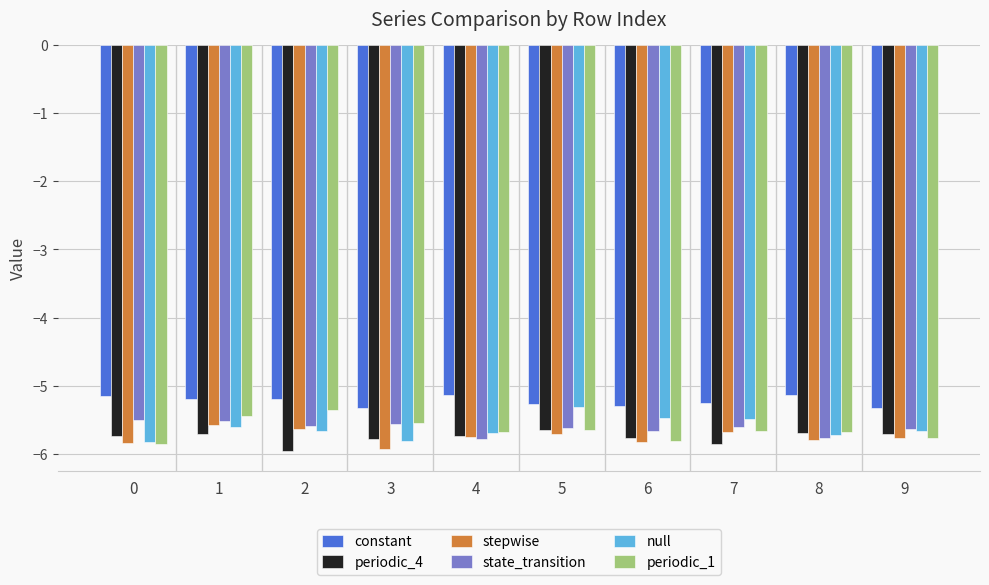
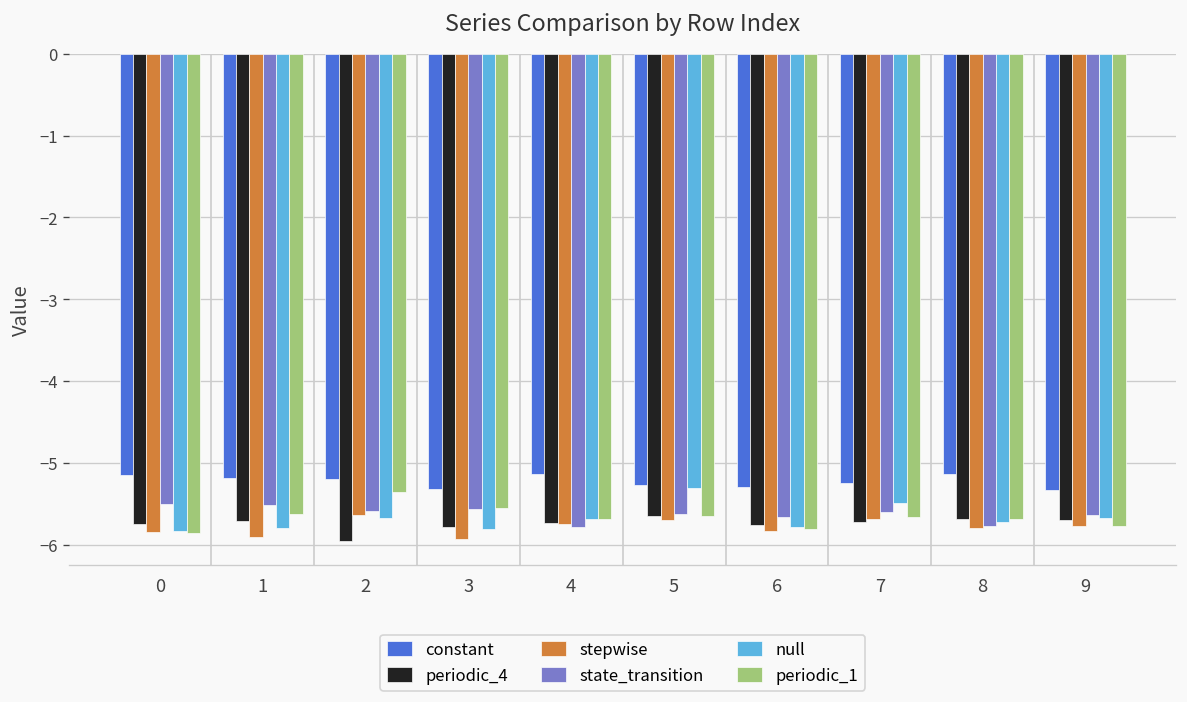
stepwise, 1: -5.6 -> -5.9
null, 1: -5.6 -> -5.8
periodic_1, 1: -5.5 -> -5.6
null, 6: -5.5 -> -5.8
periodic_4, 7: -5.9 -> -5.7
